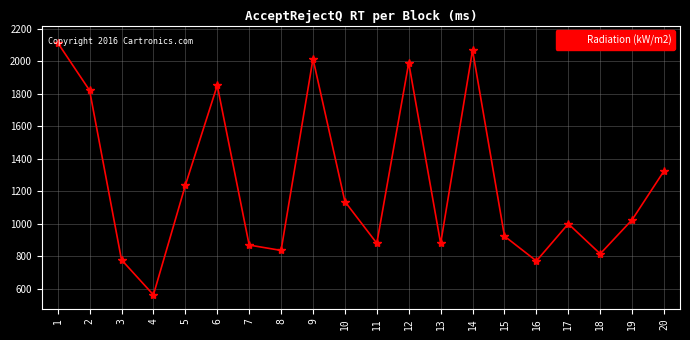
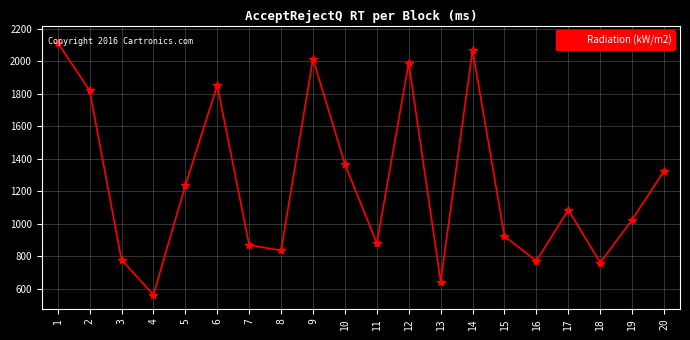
10: 1140 -> 1370
13: 880 -> 640
17: 1000 -> 1090
18: 810 -> 760
